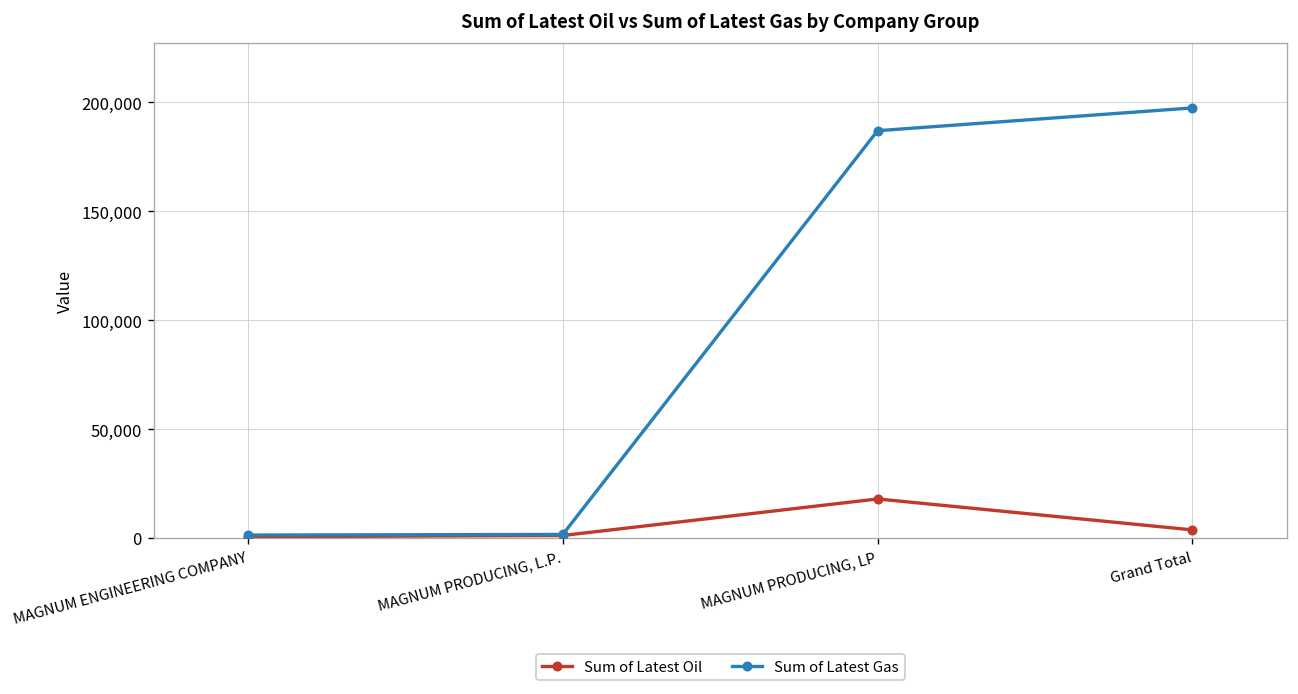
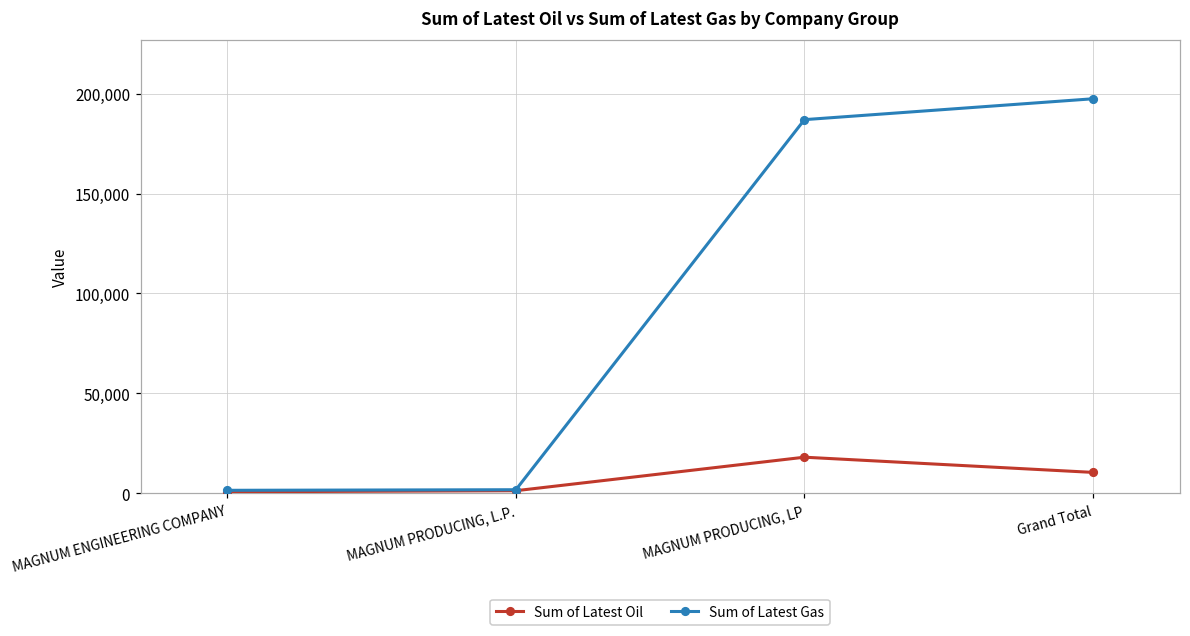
Sum of Latest Oil, Grand Total: 4,000 -> 10,000
